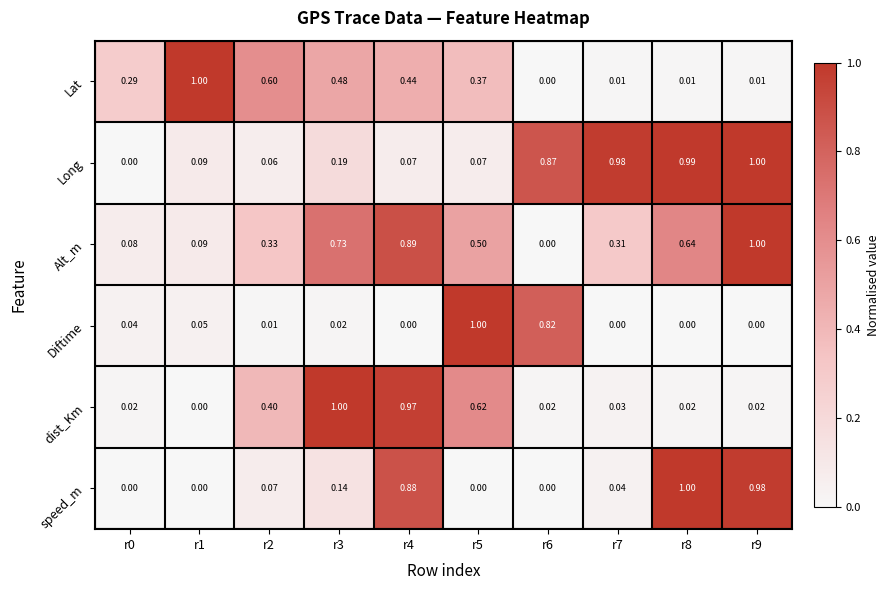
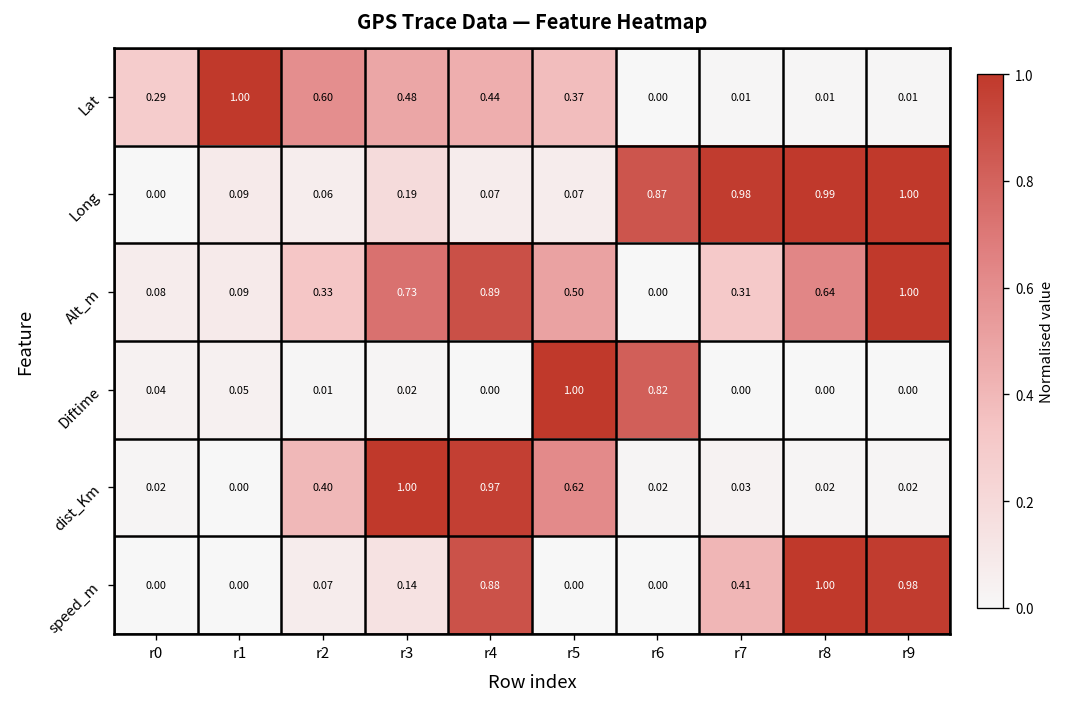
speed_m, r7: 0.04 -> 0.41
